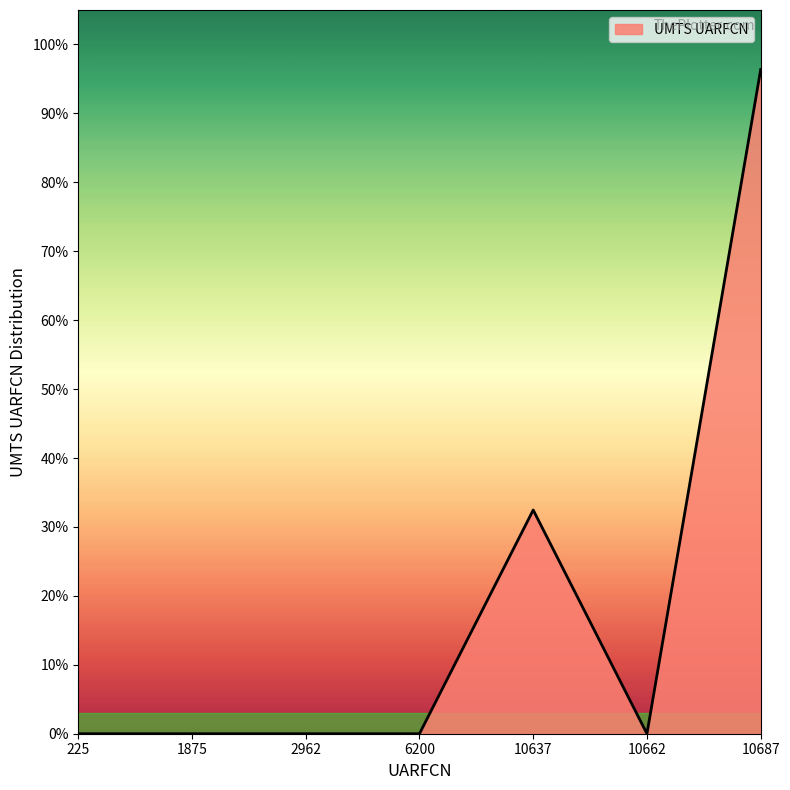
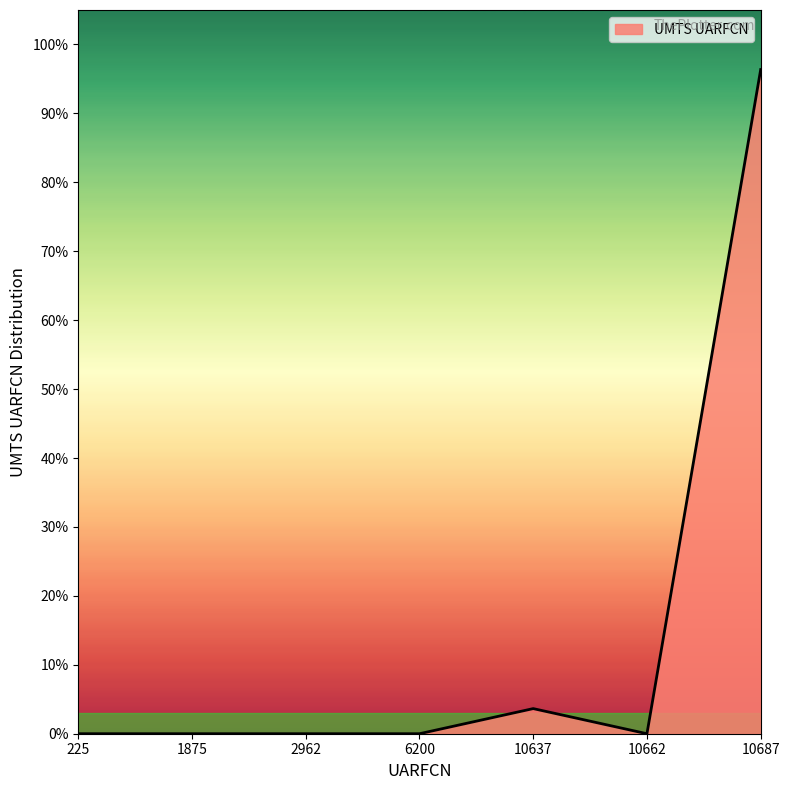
10637: 32% -> 4%
